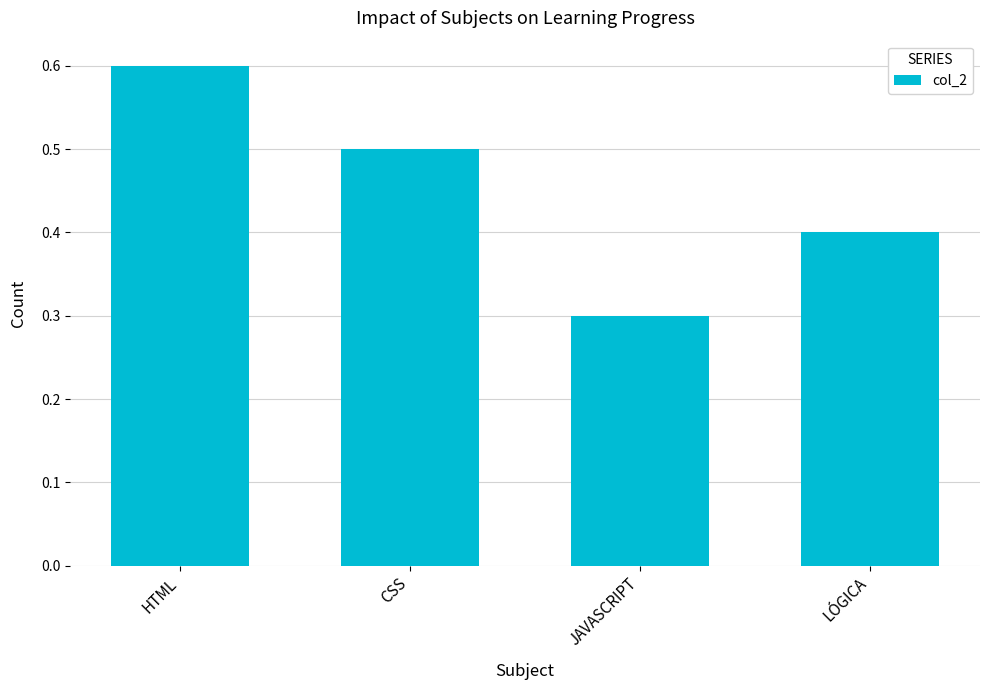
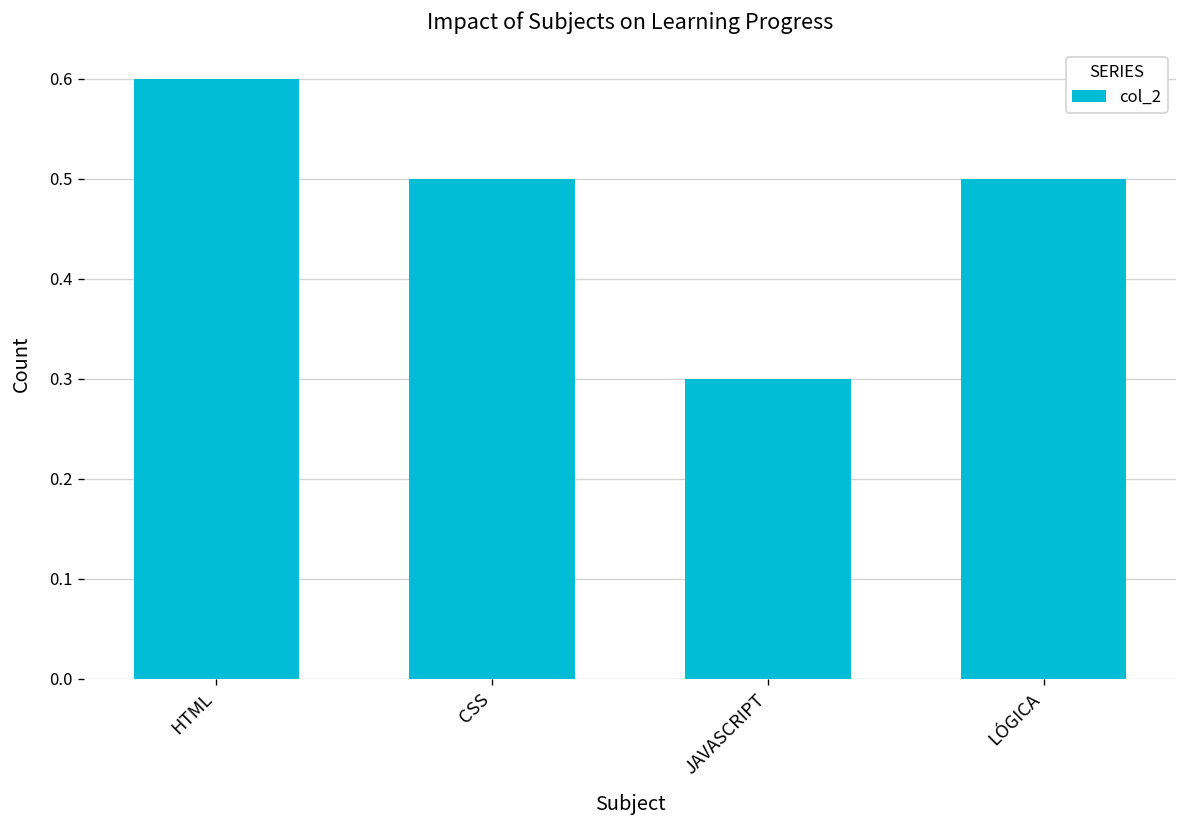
LÓGICA: 0.4 -> 0.5
